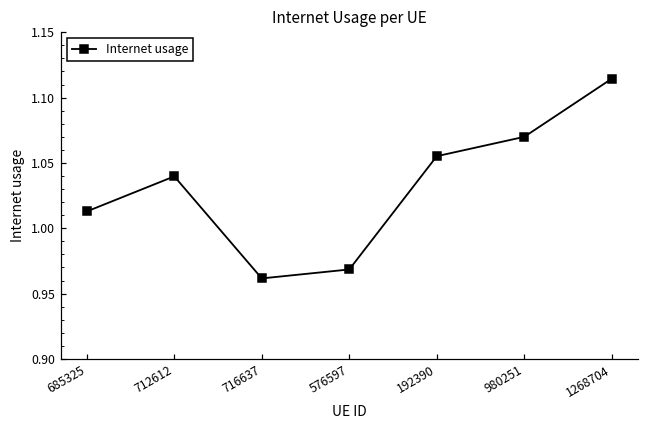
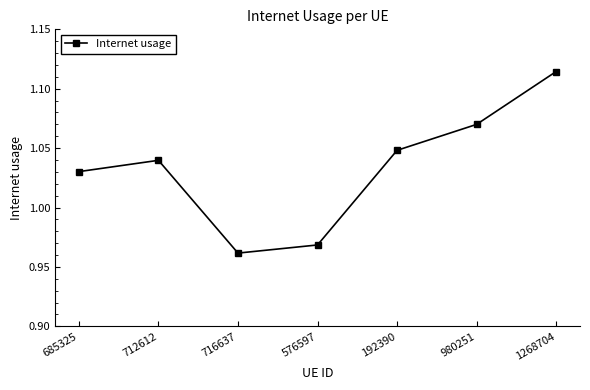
685325: 1.013 -> 1.030
192390: 1.055 -> 1.048
